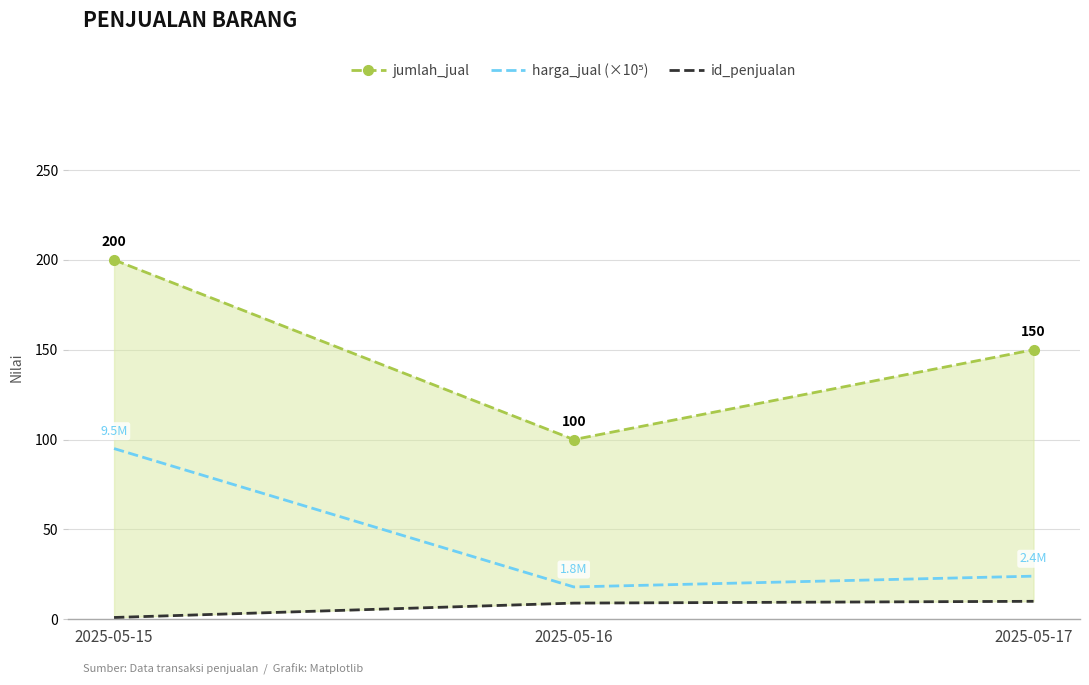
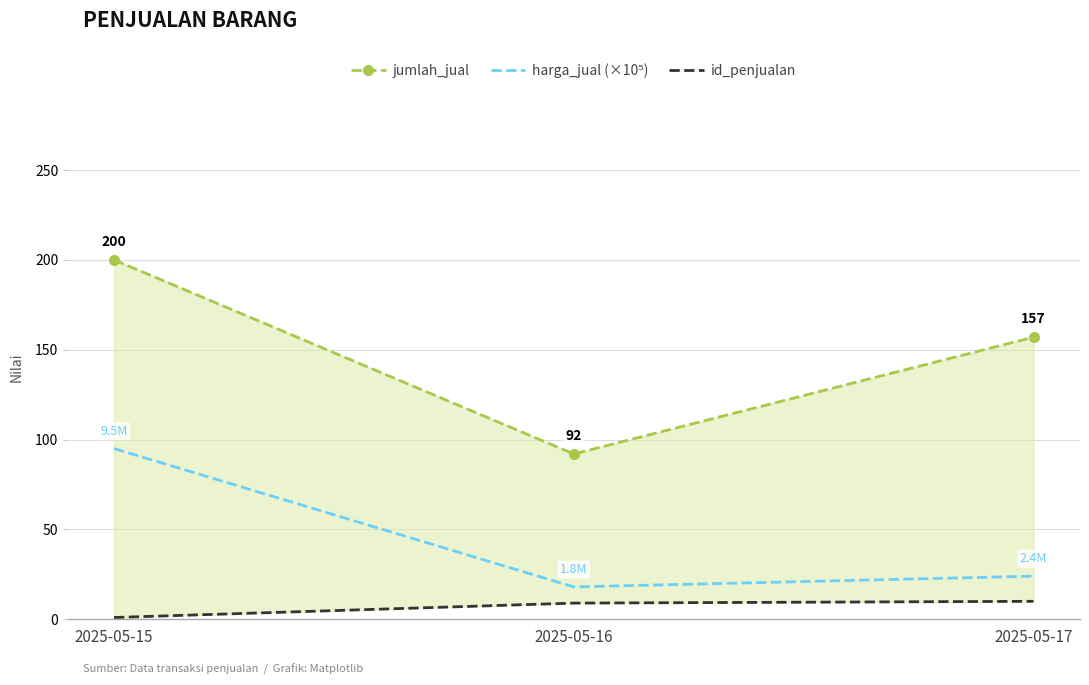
jumlah_jual, 2025-05-16: 100 -> 92
jumlah_jual, 2025-05-17: 150 -> 157
